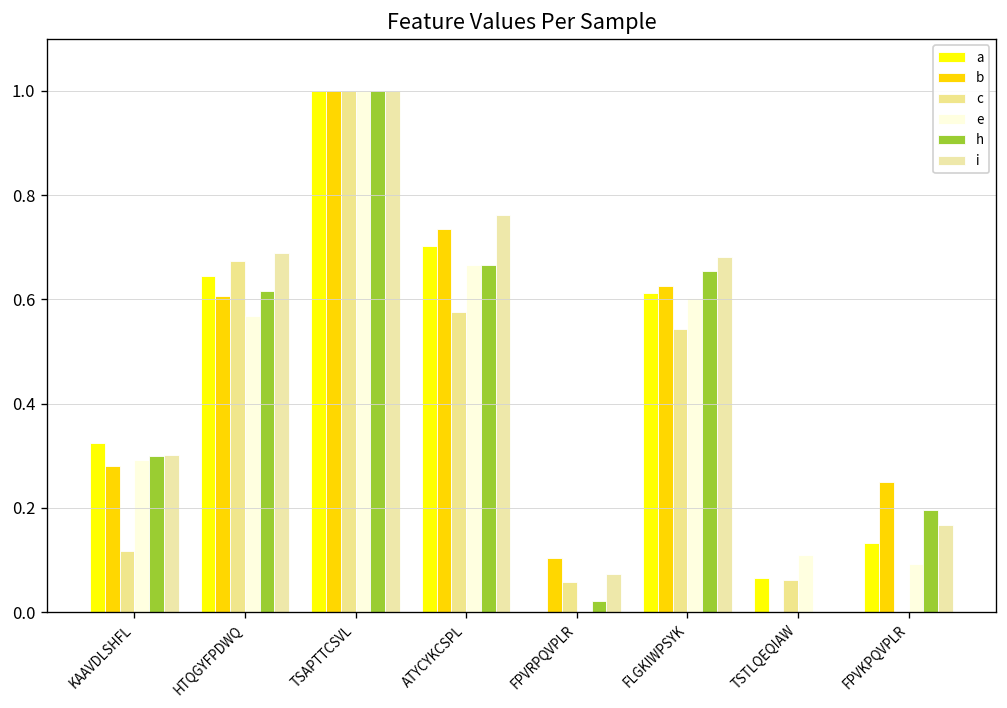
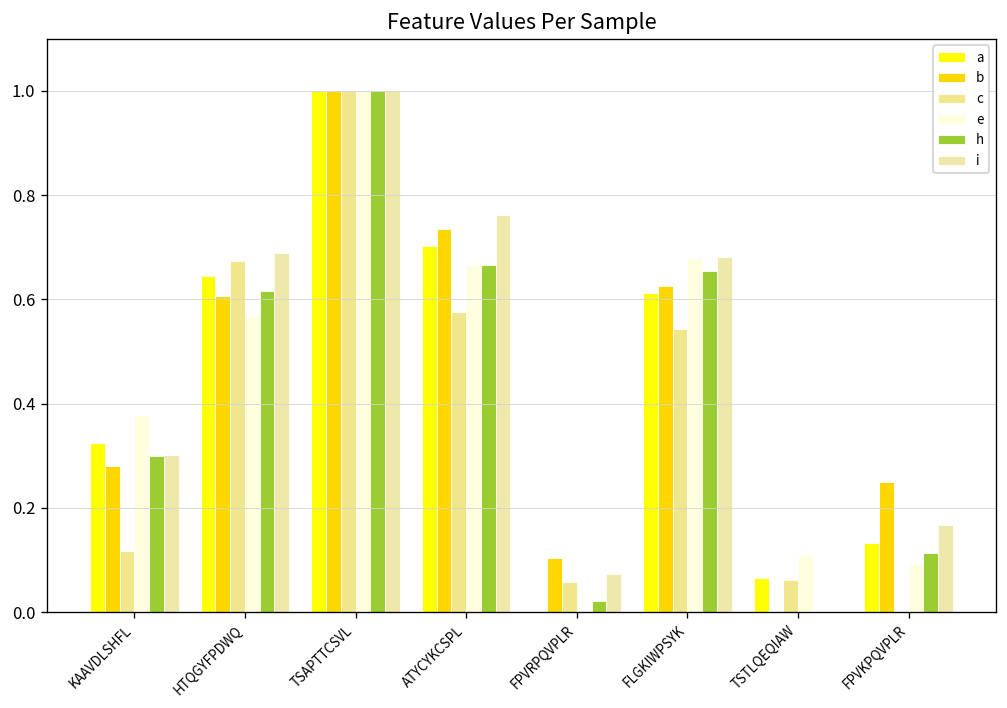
e, KAAVDLSHFL: 0.29 -> 0.38
e, FLGKIWPSYK: 0.60 -> 0.68
h, FPVKPQVPLR: 0.20 -> 0.11
